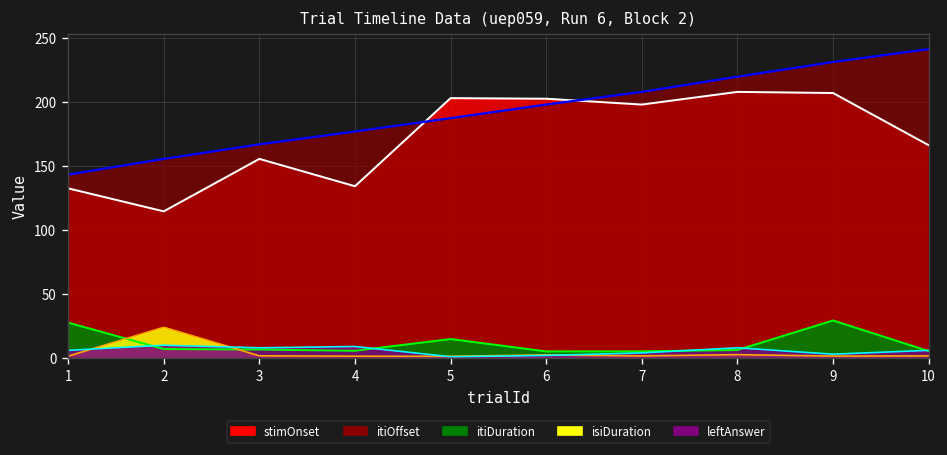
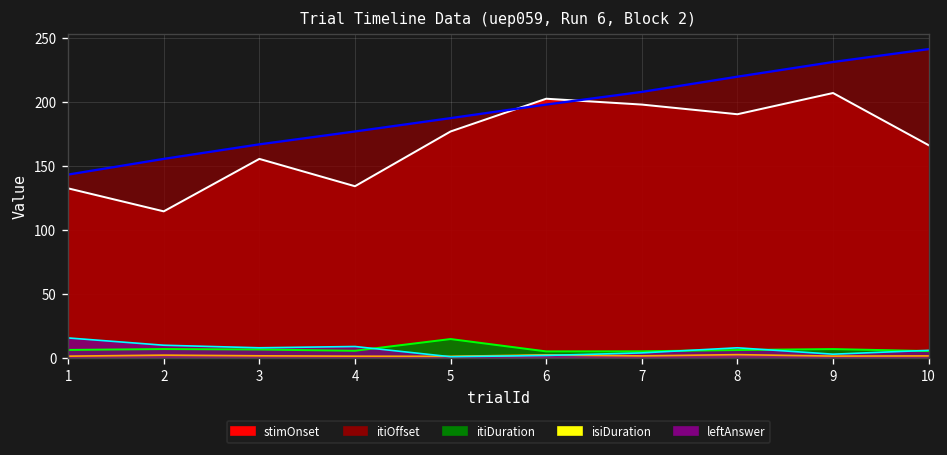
itiDuration, 1: 28 -> 6
leftAnswer, 1: 6 -> 16
isiDuration, 2: 24 -> 2
stimOnset, 5: 203 -> 177
stimOnset, 8: 208 -> 191
itiDuration, 9: 29 -> 7
